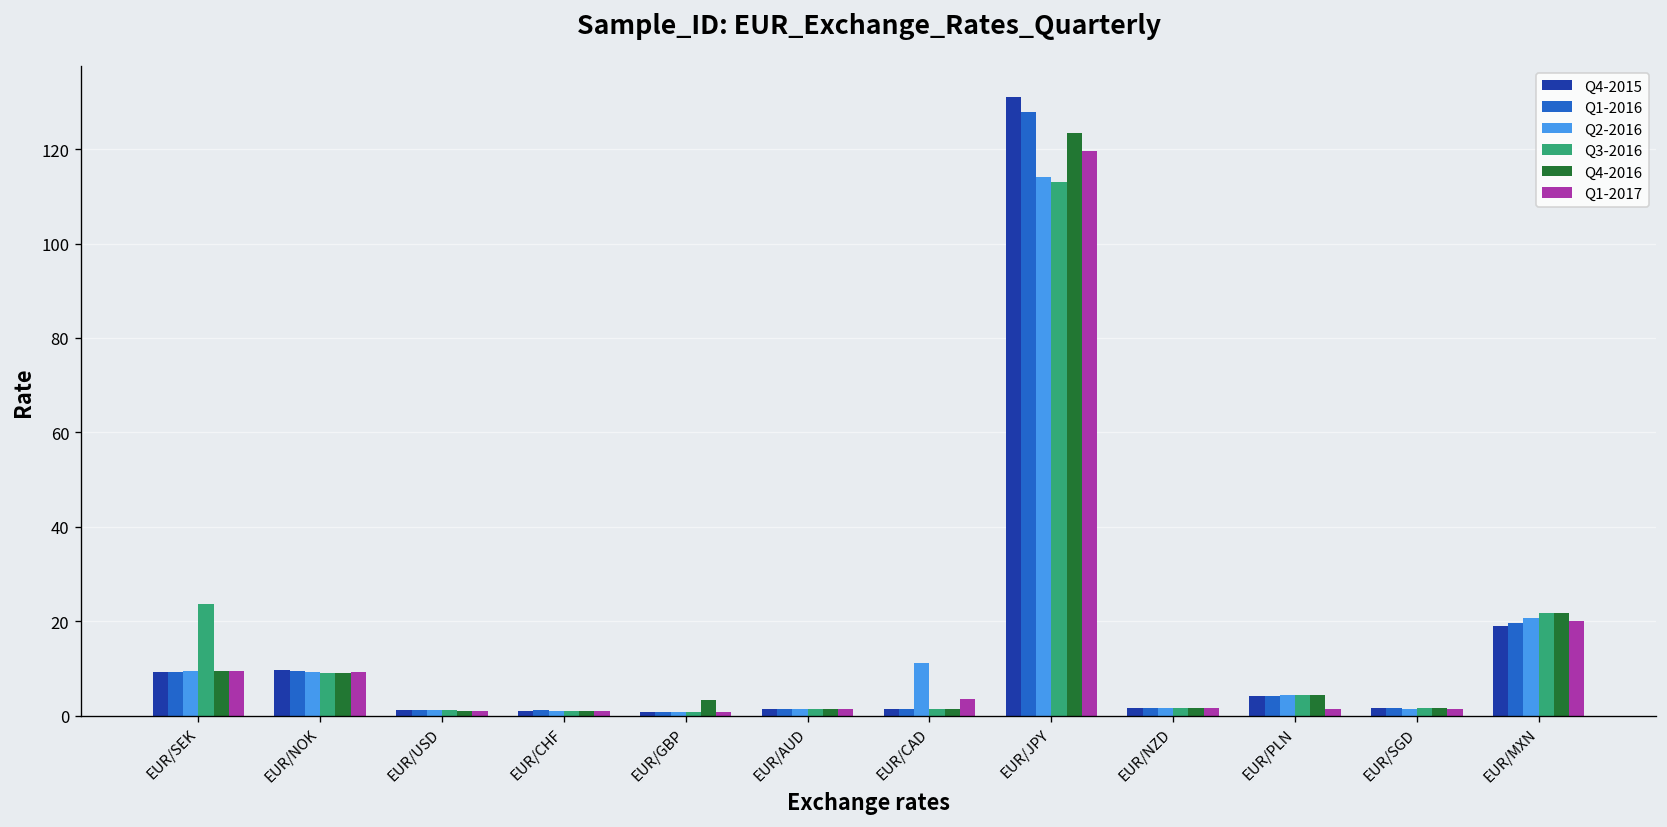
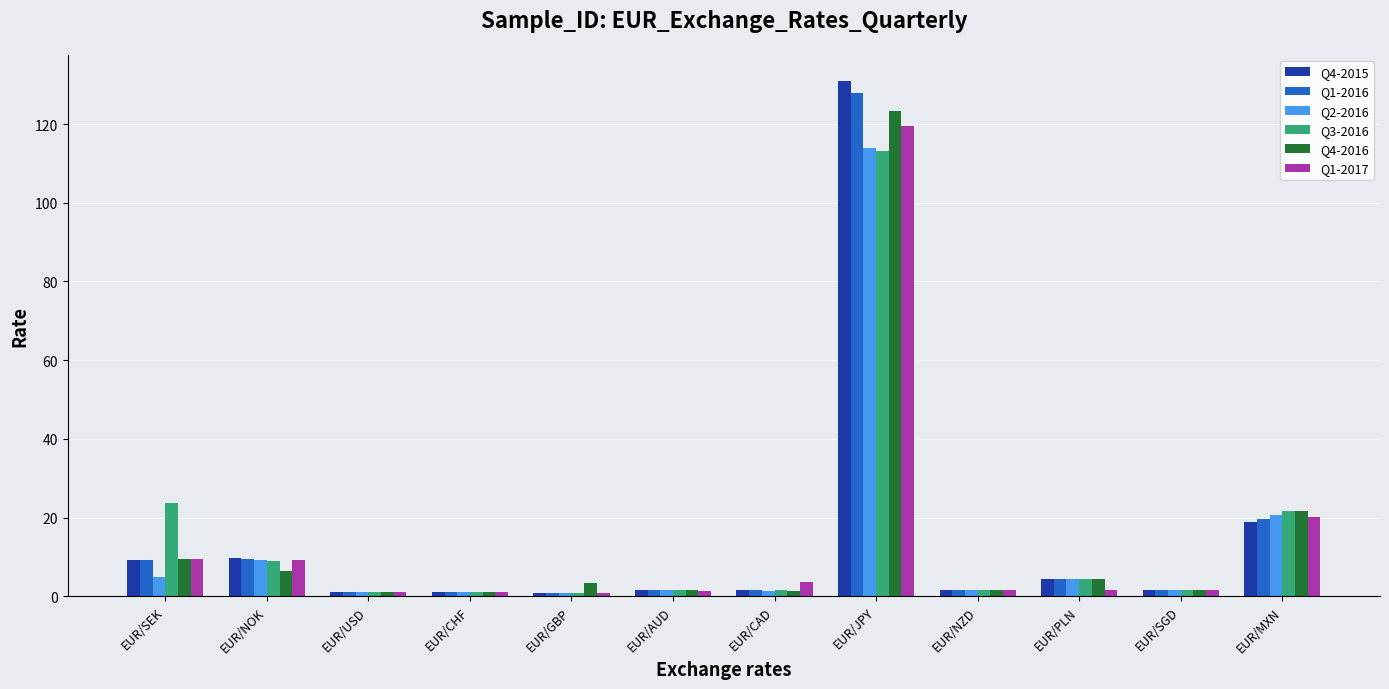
Q2-2016, EUR/SEK: 9 -> 5
Q4-2016, EUR/NOK: 9 -> 6
Q2-2016, EUR/CAD: 11 -> 1
